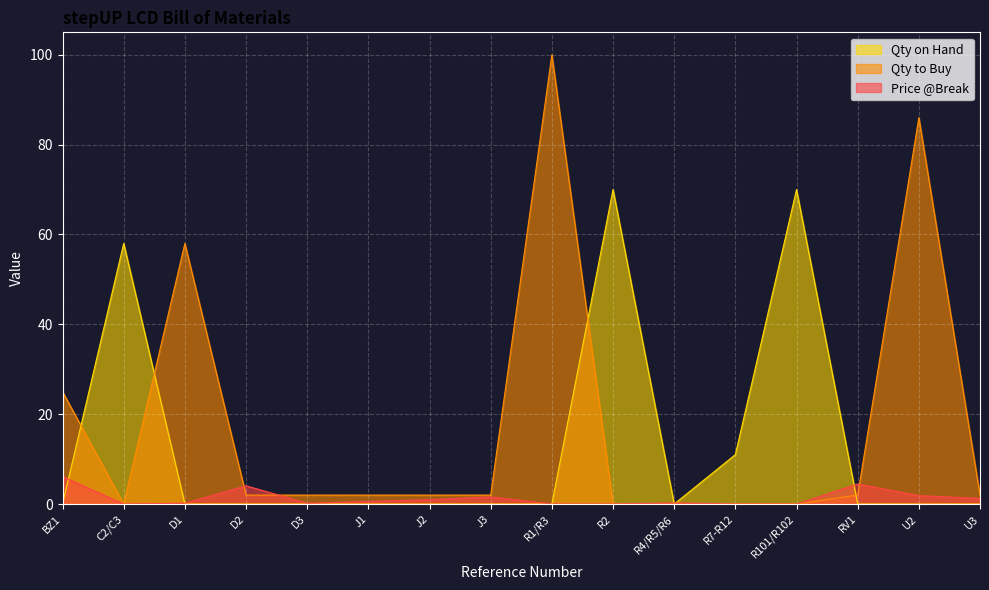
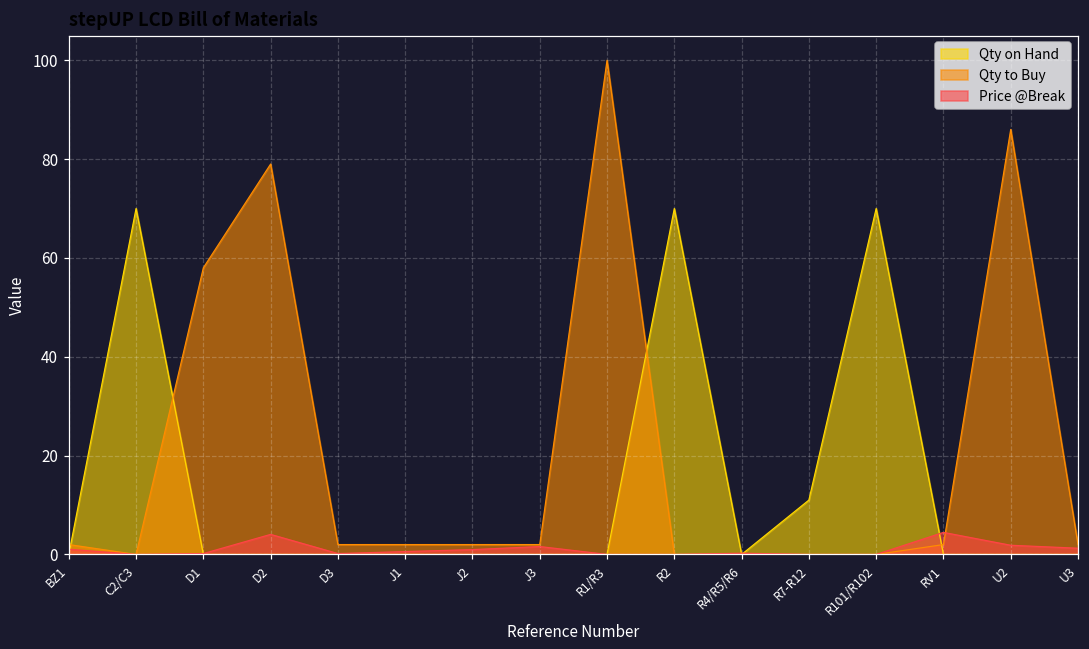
Qty to Buy, BZ1: 25 -> 2
Price @Break, BZ1: 6 -> 1
Qty on Hand, C2/C3: 58 -> 70
Qty to Buy, D2: 2 -> 79
